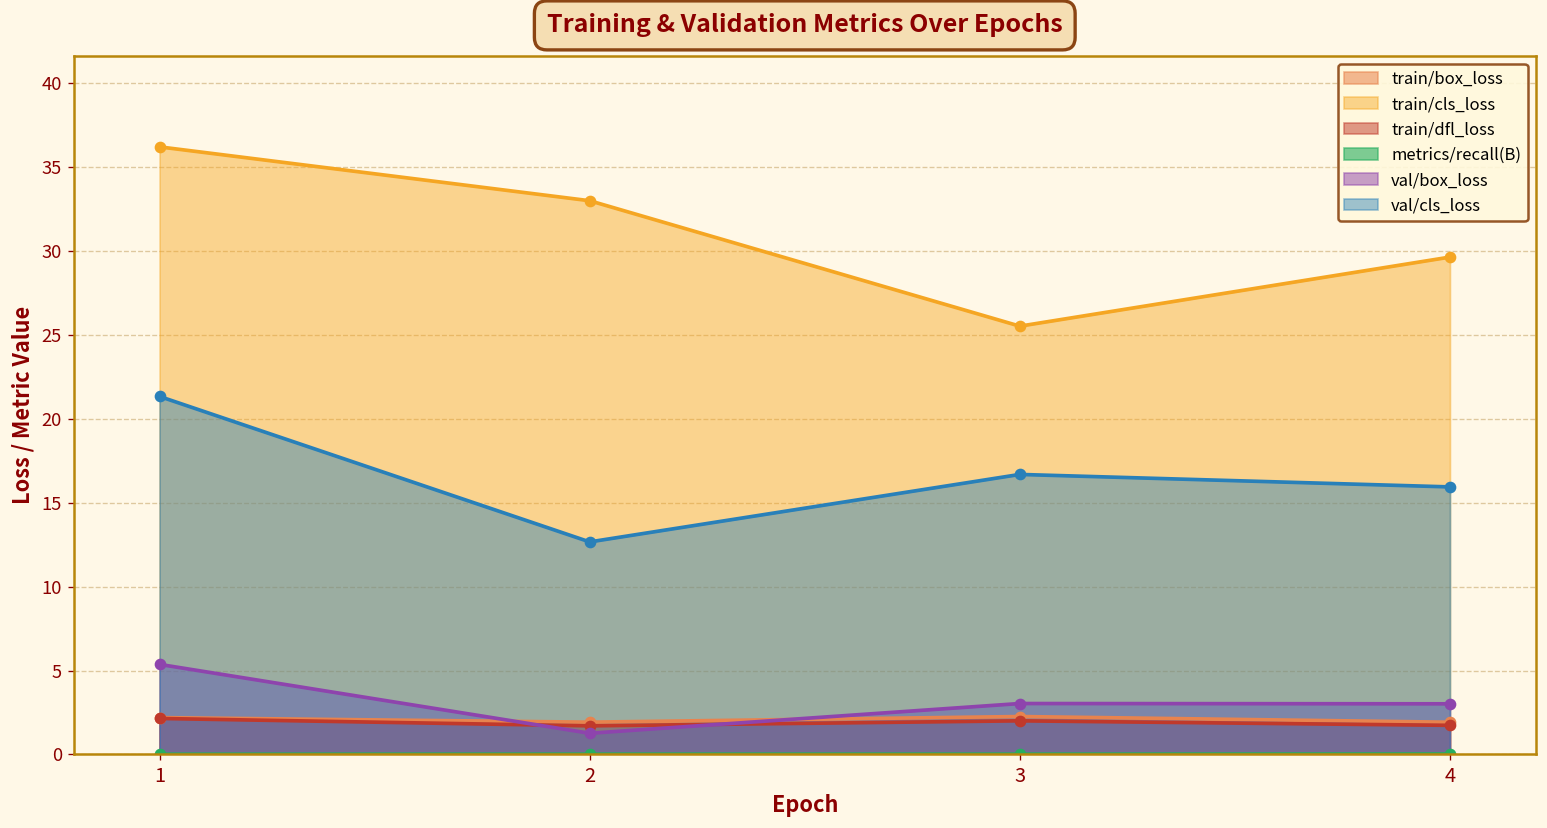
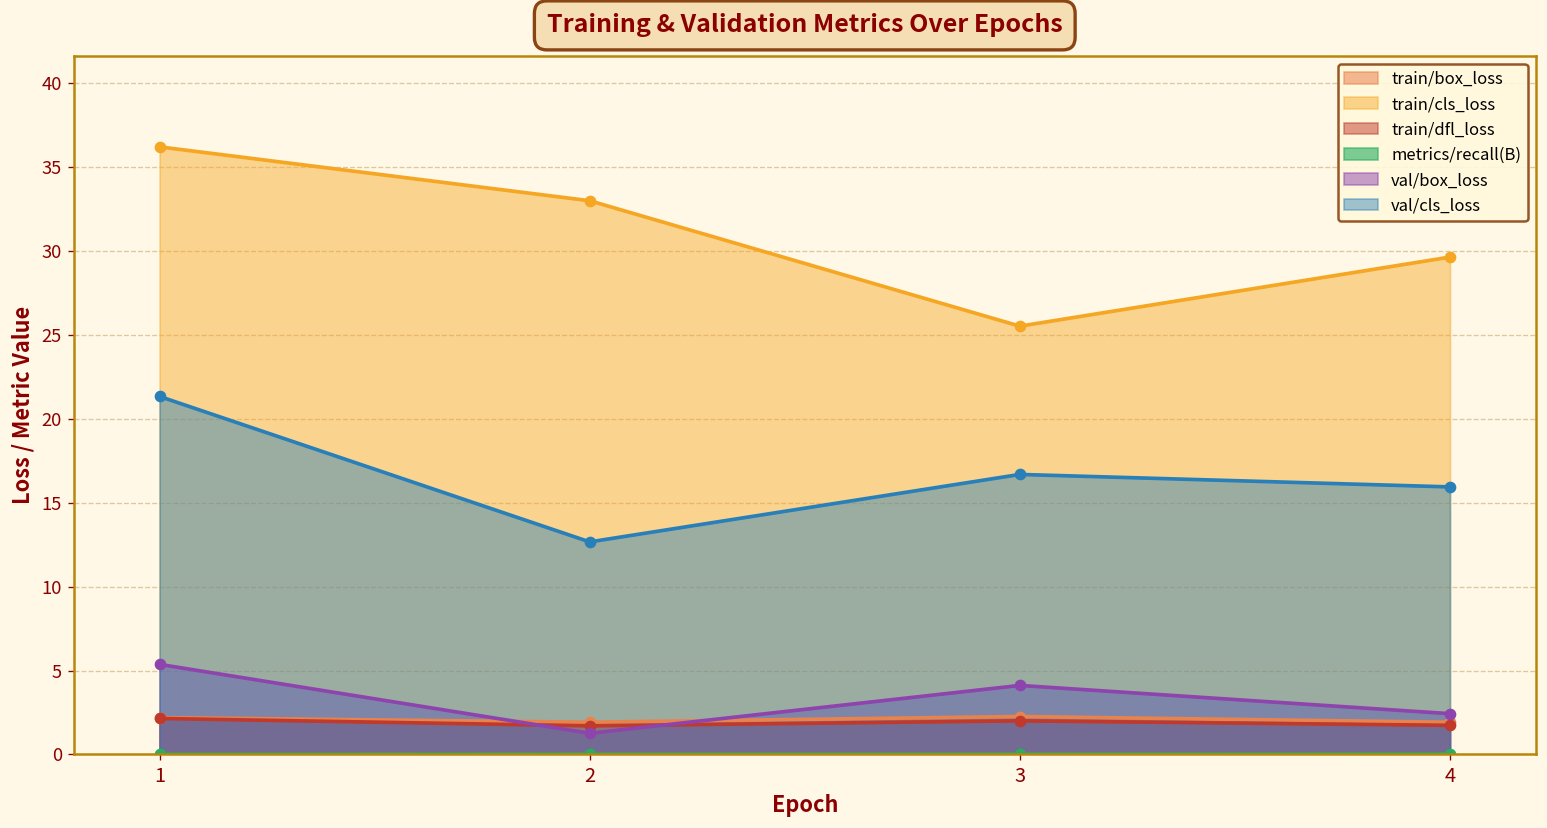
val/box_loss, 3: 3.0 -> 4.1
val/box_loss, 4: 3.0 -> 2.4
